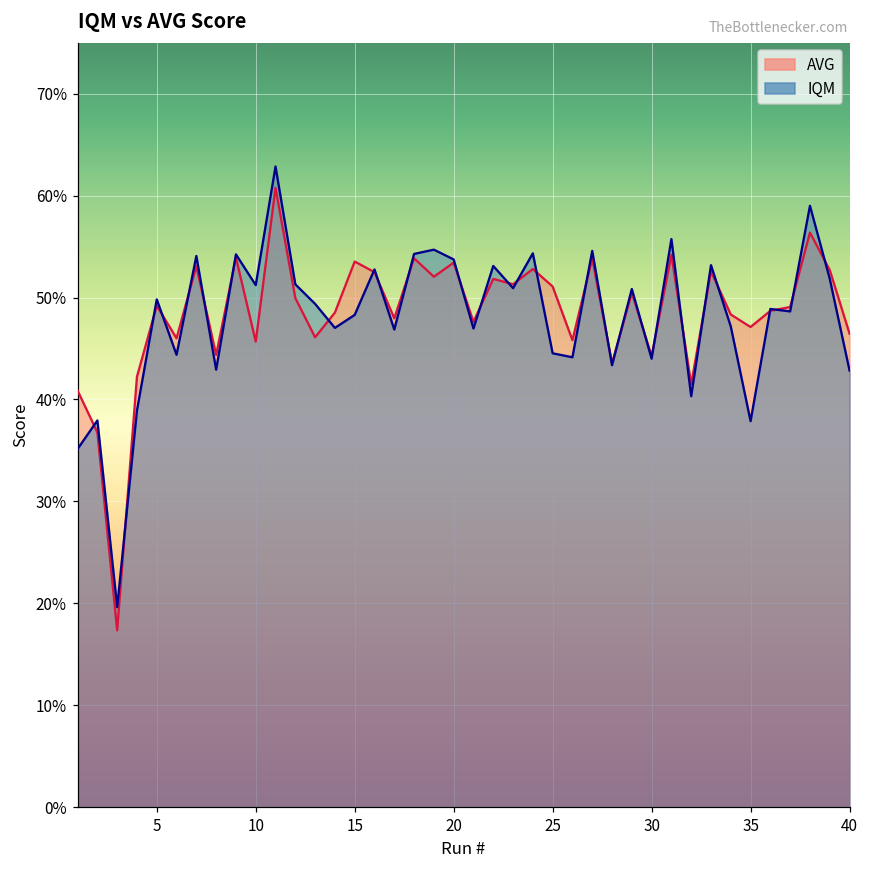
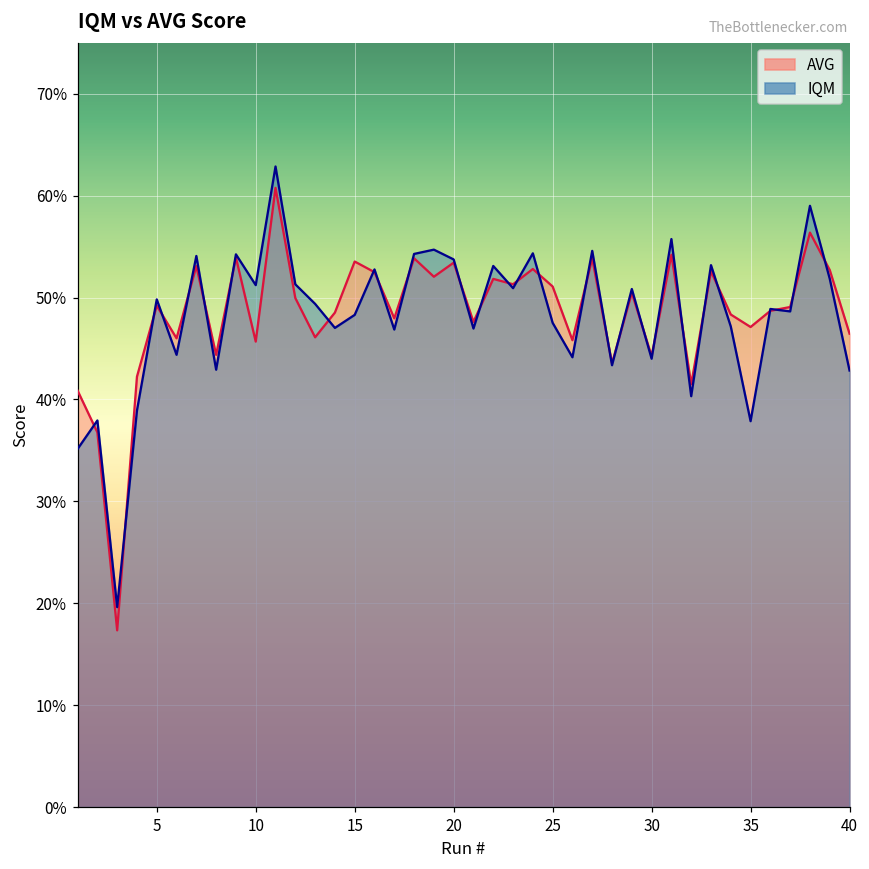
IQM, 25: 45% -> 48%
